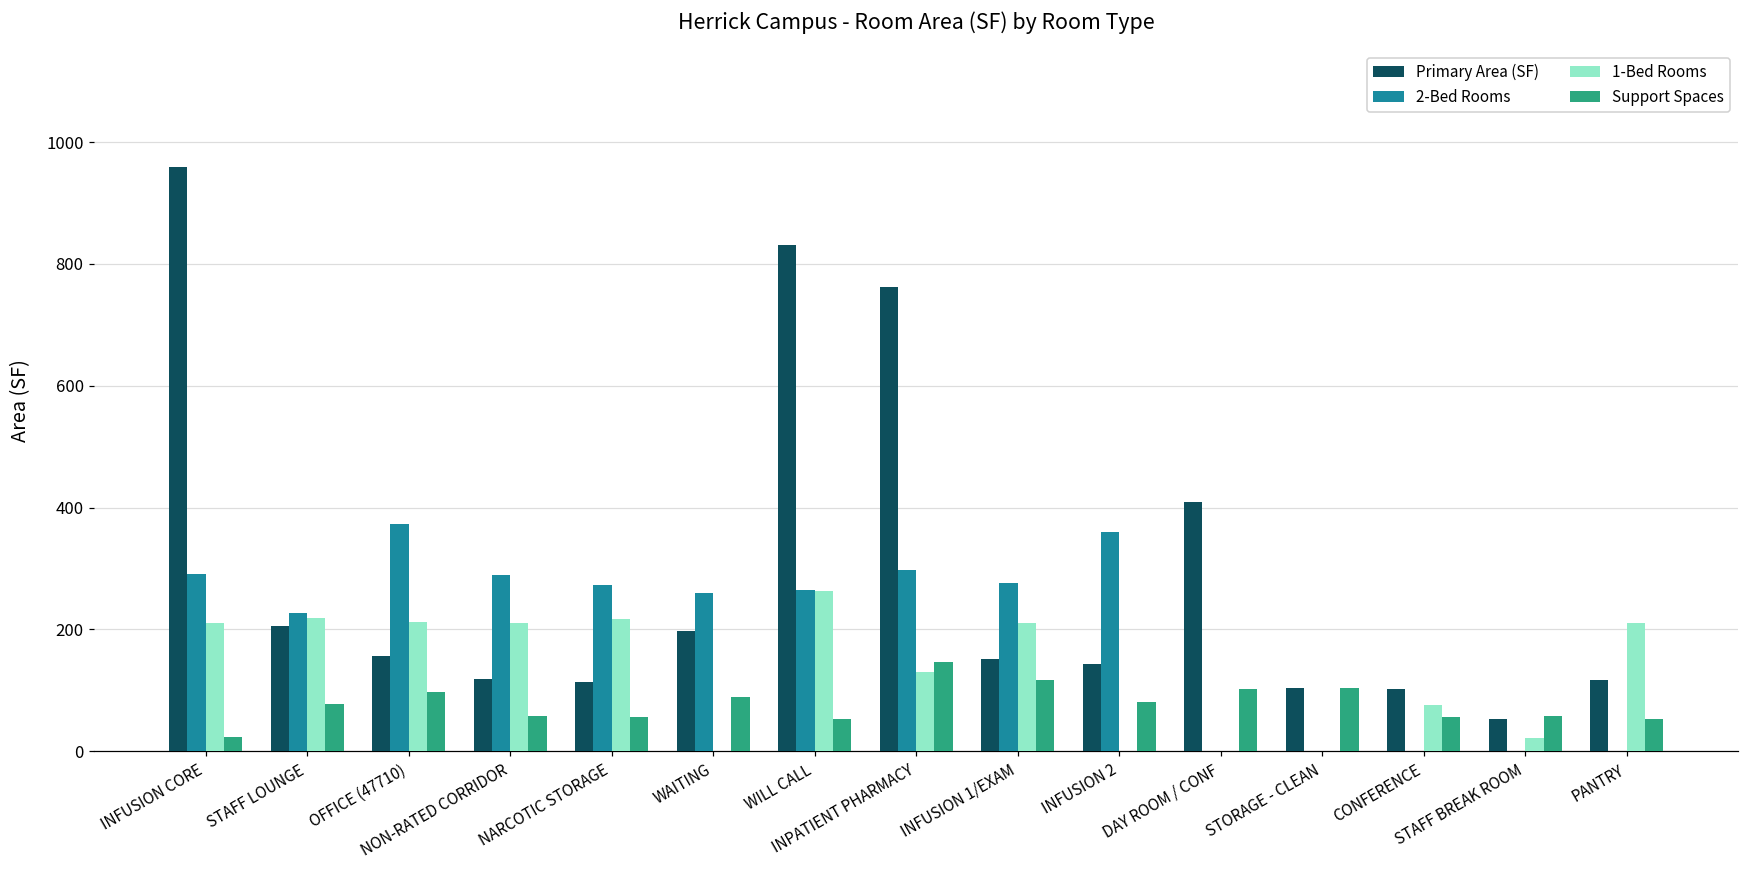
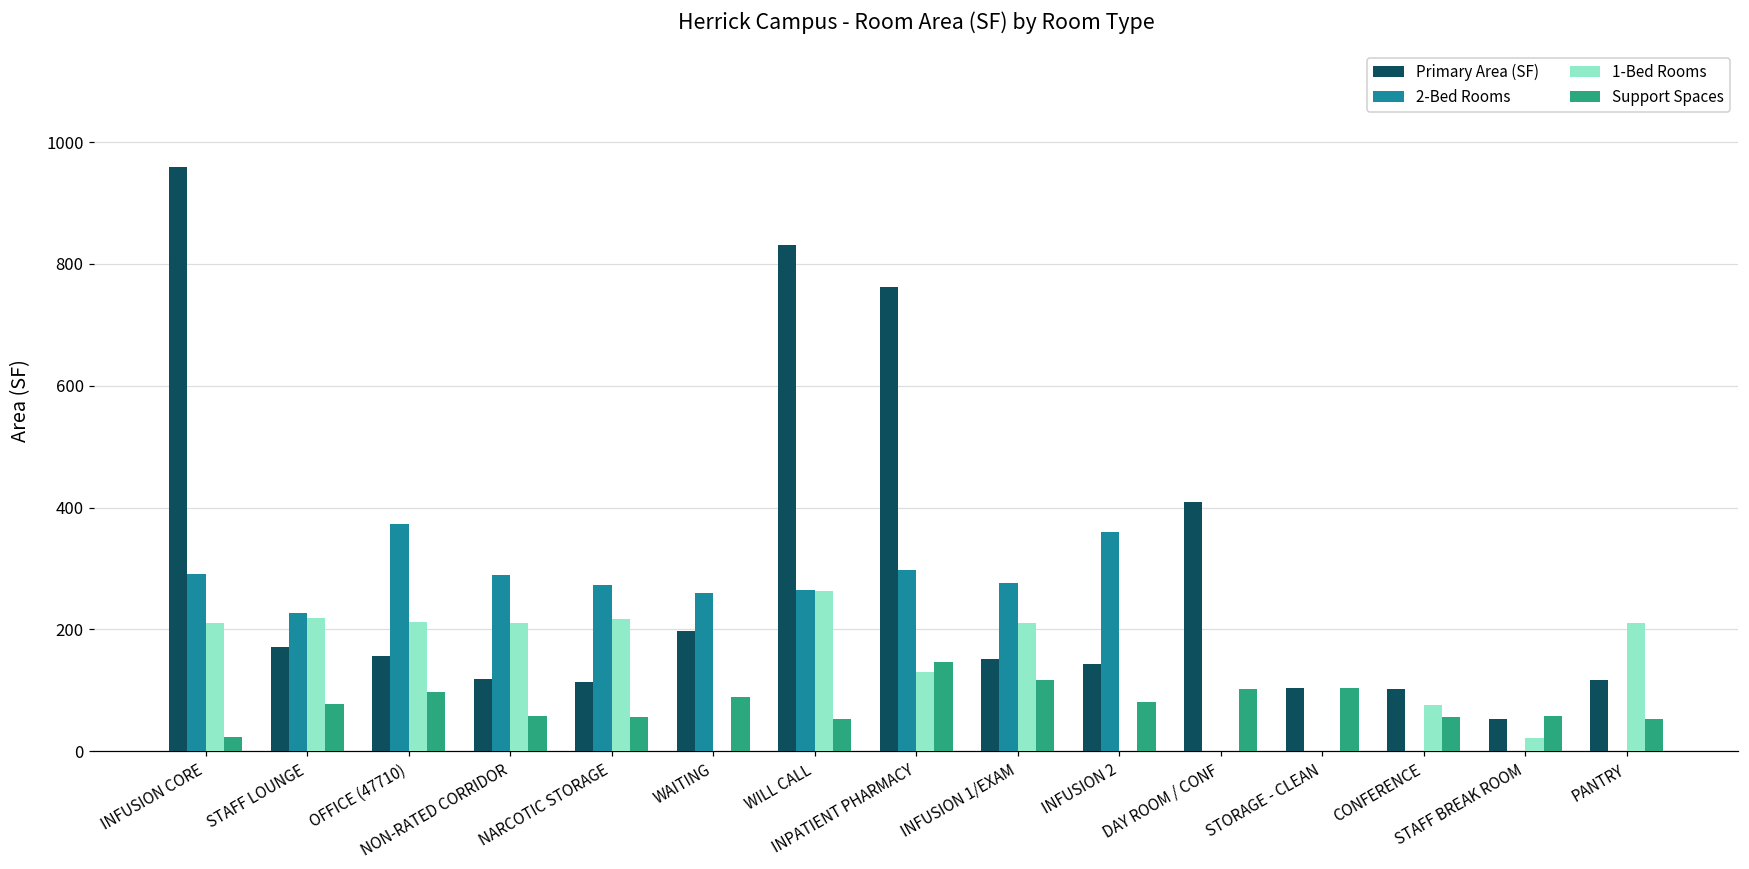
Primary Area (SF), STAFF LOUNGE: 210 -> 170
